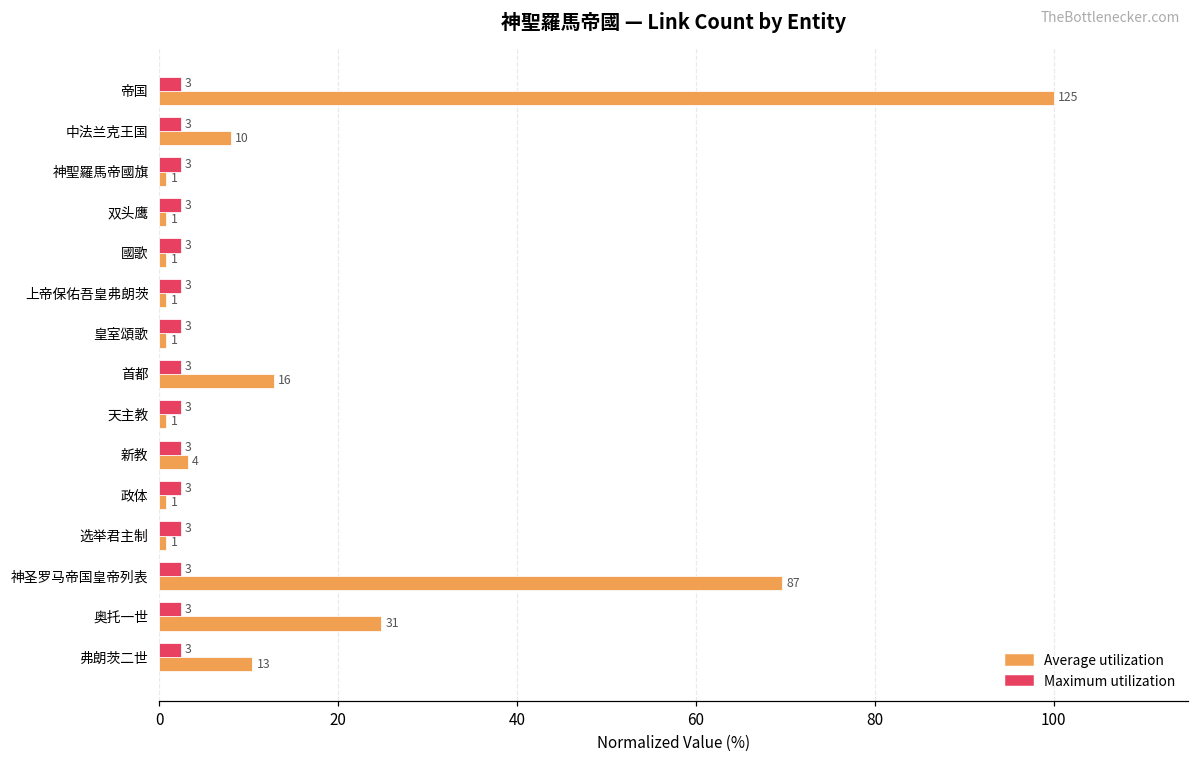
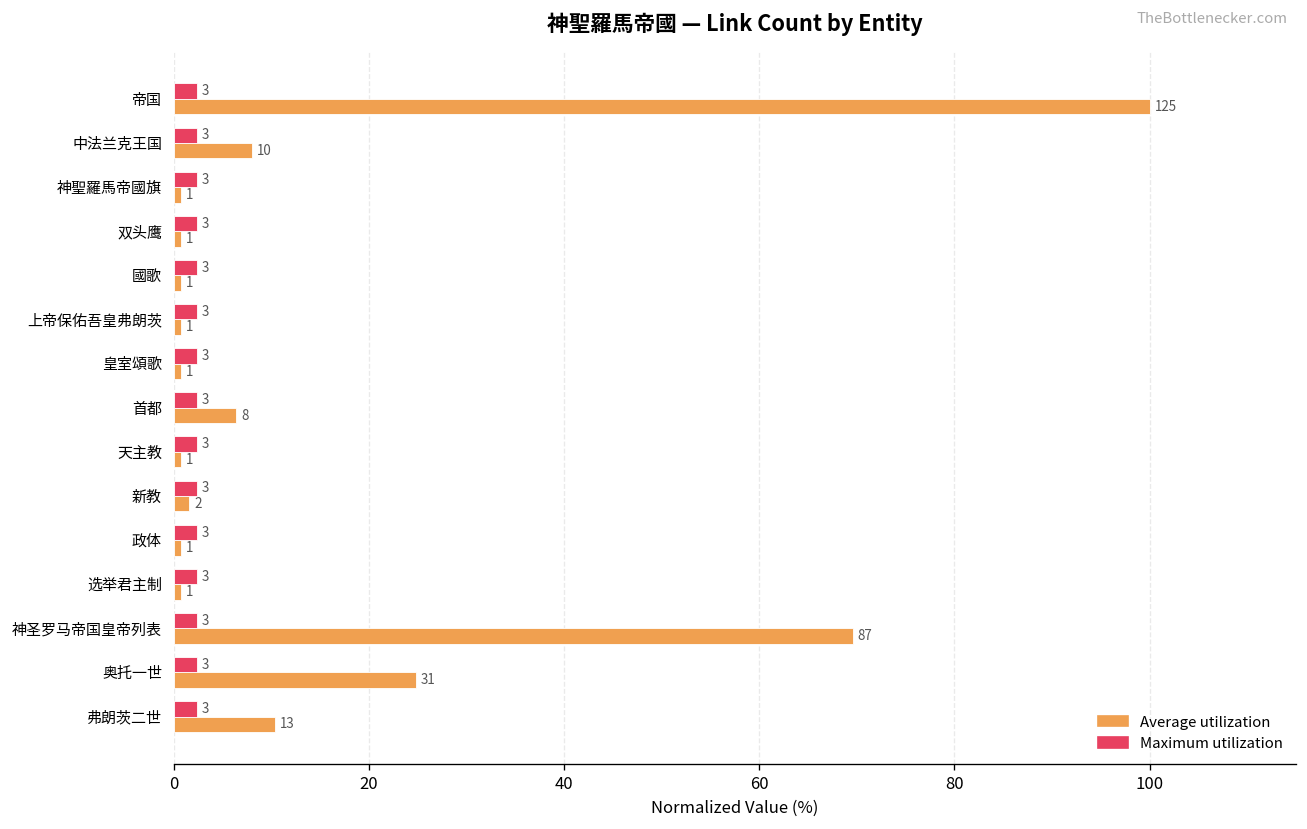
Average utilization, 首都: 16 -> 8
Average utilization, 新教: 4 -> 2
